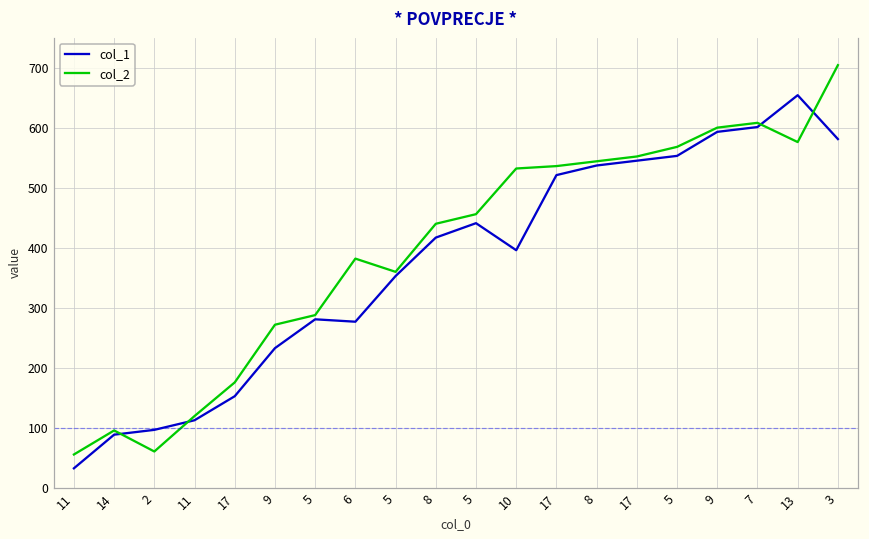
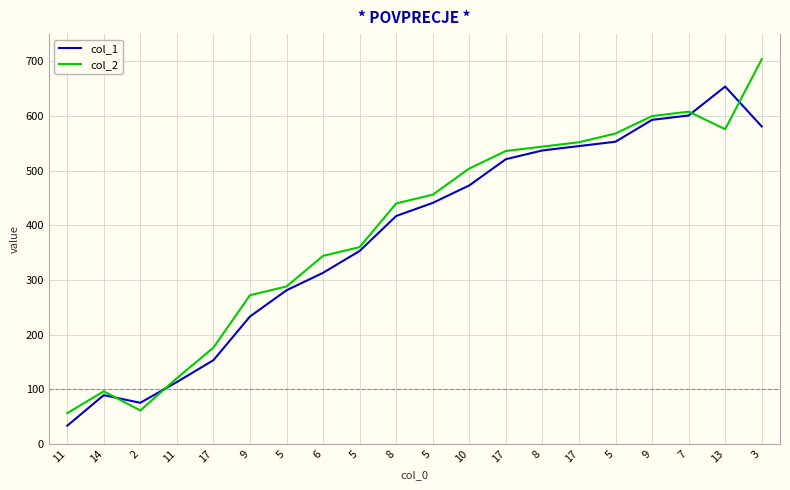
col_1, 2: 100 -> 80
col_1, 6: 280 -> 310
col_2, 6: 380 -> 340
col_1, 10: 400 -> 470
col_2, 10: 530 -> 500
